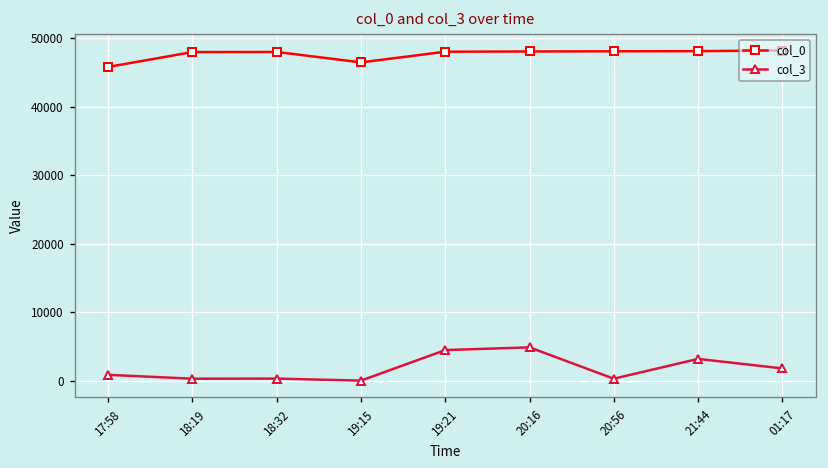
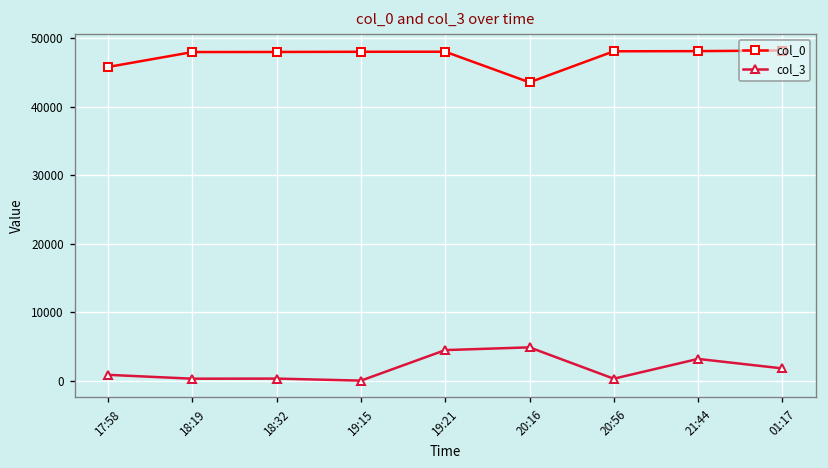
col_0, 19:15: 46000 -> 48000
col_0, 20:16: 48000 -> 44000
